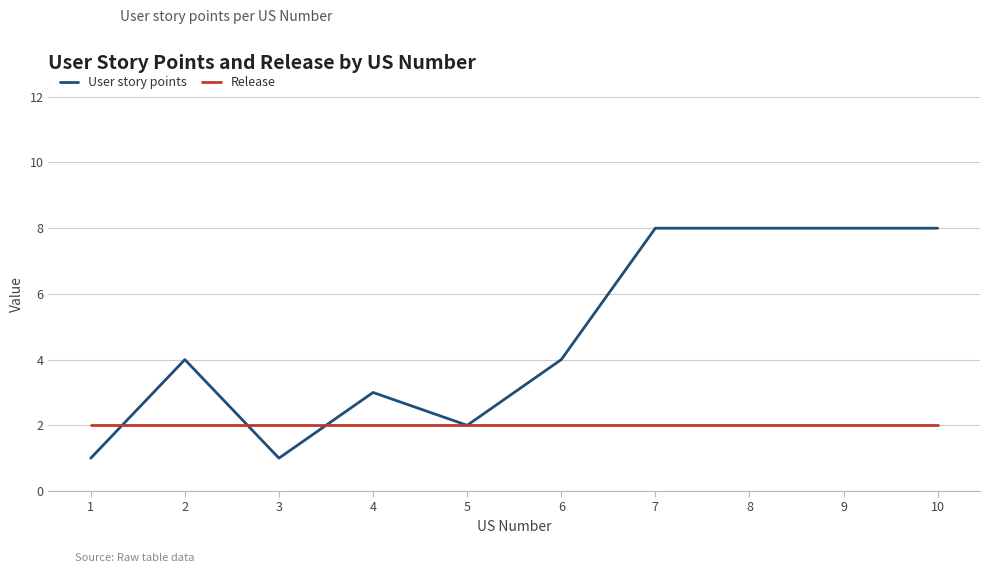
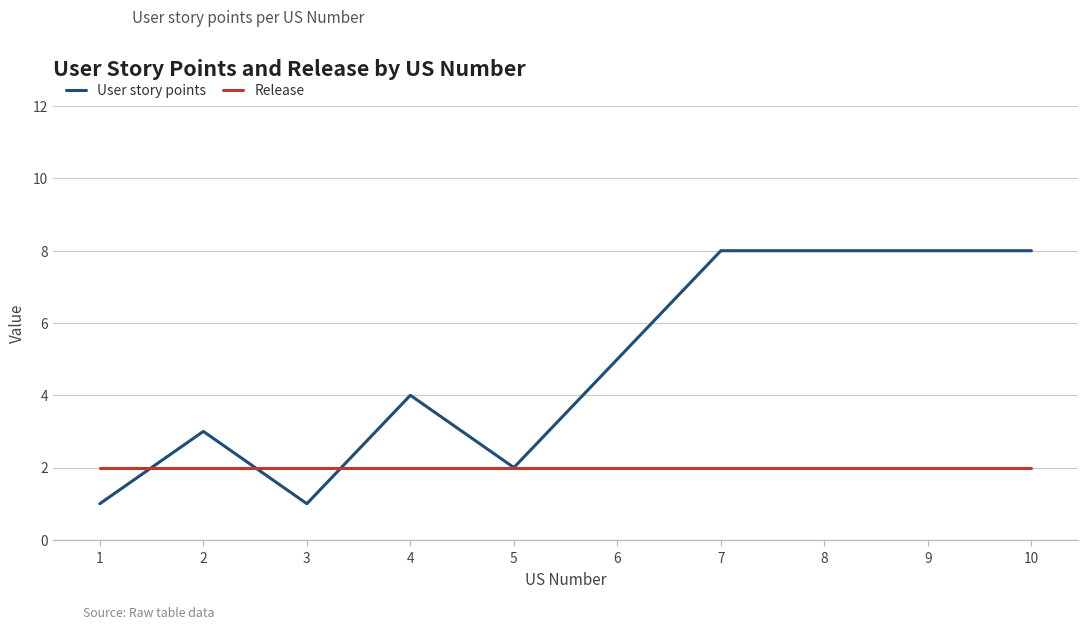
User story points, 2: 4 -> 3
User story points, 4: 3 -> 4
User story points, 6: 4 -> 5
